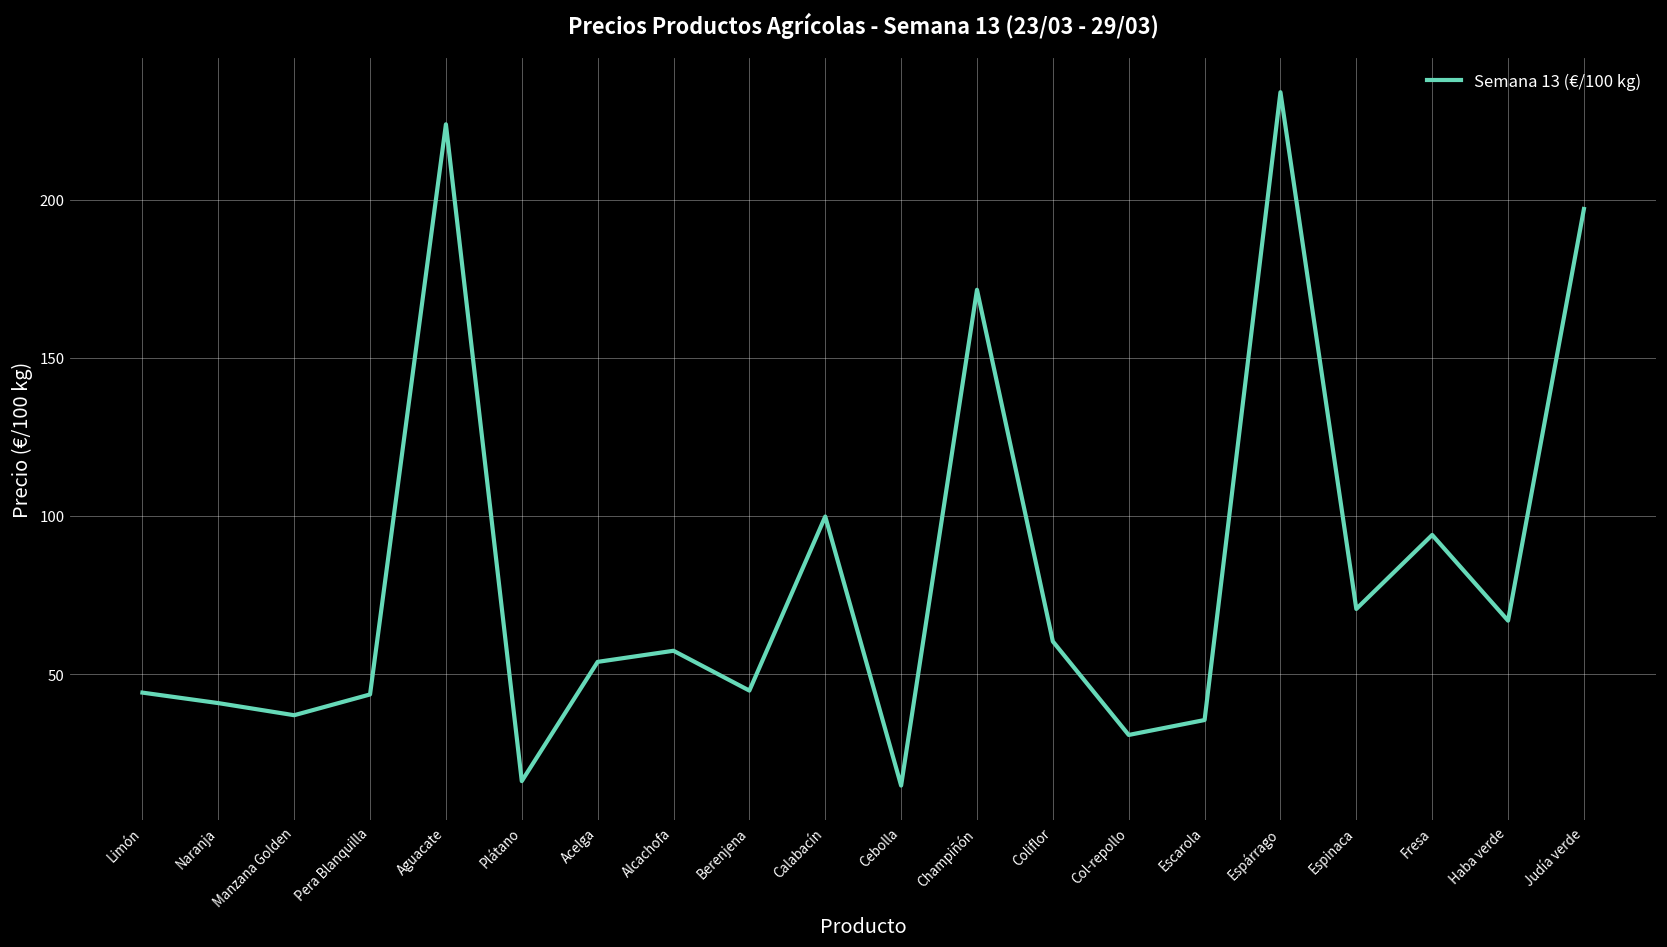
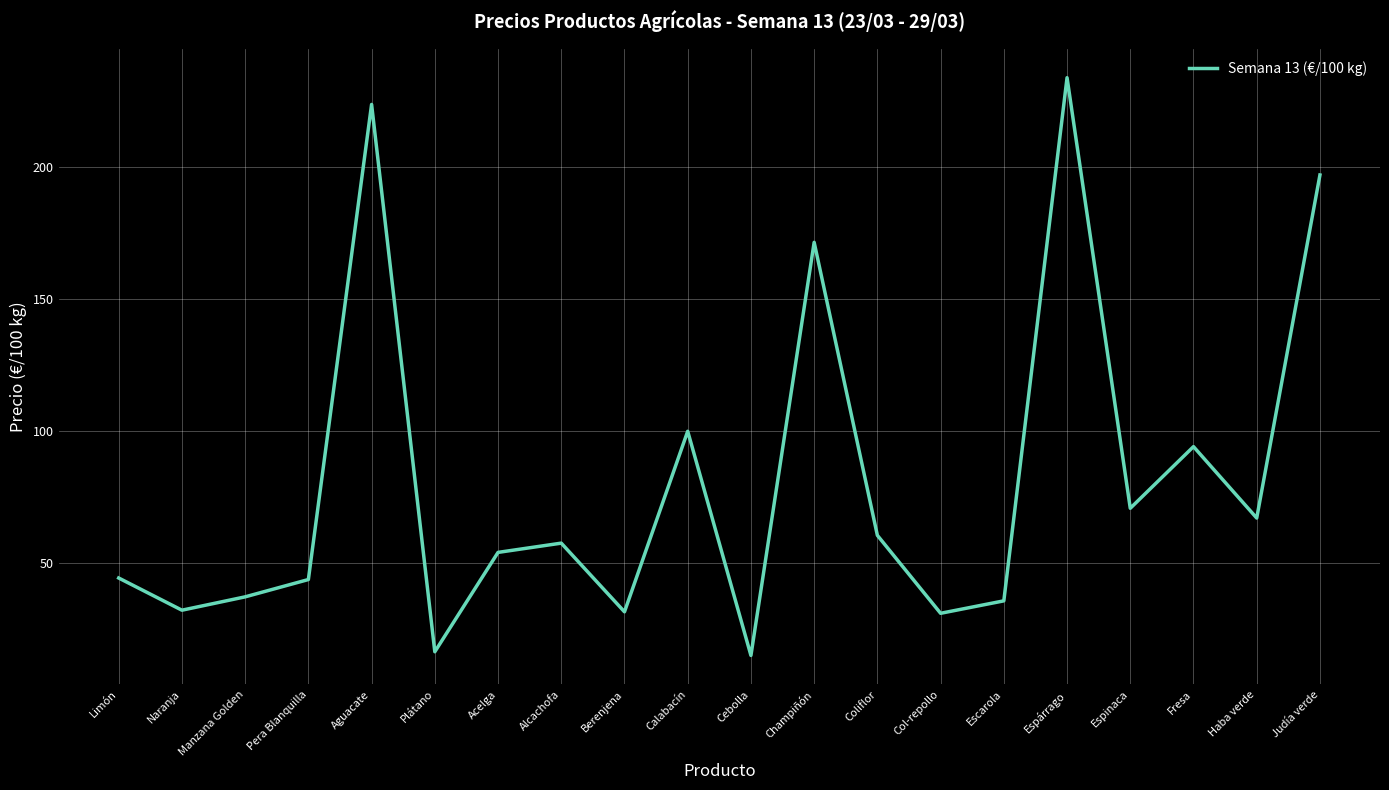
Naranja: 41 -> 32
Berenjena: 45 -> 31
